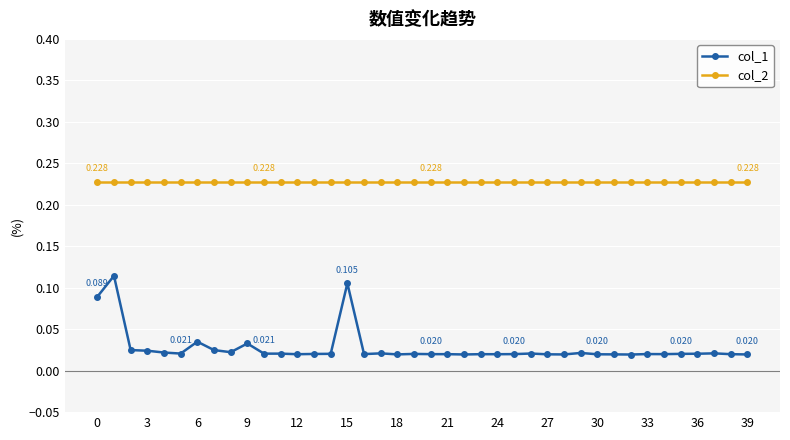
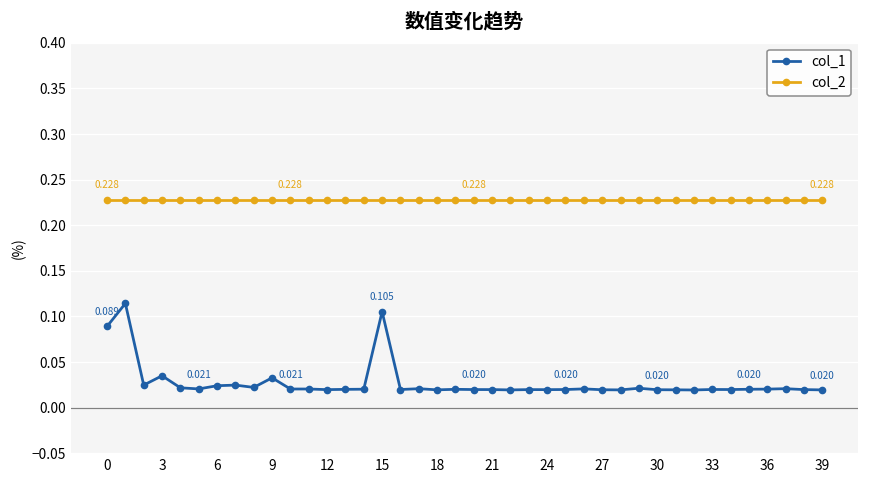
col_1, 3: 0.02 -> 0.04
col_1, 6: 0.03 -> 0.02
